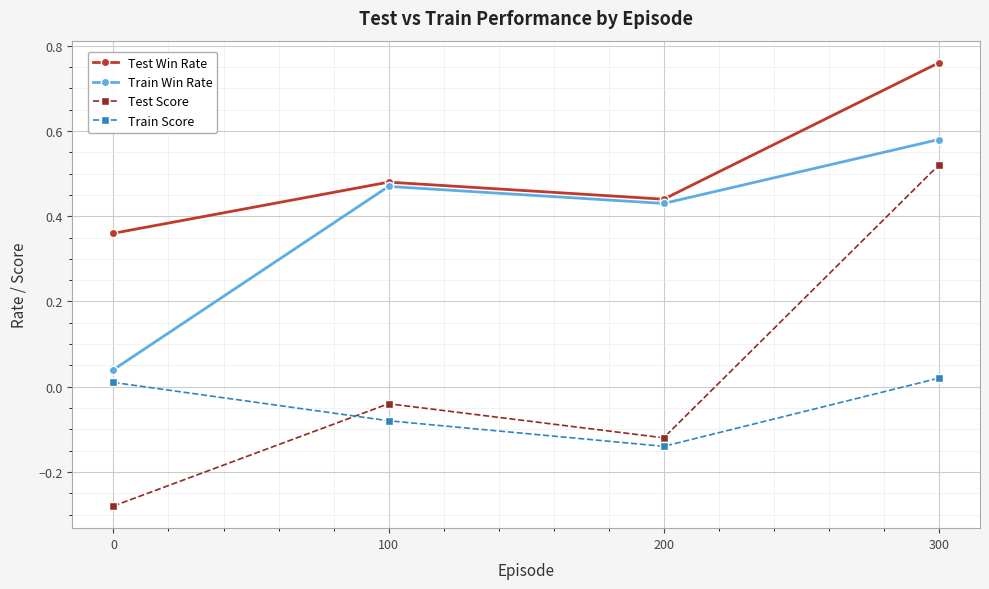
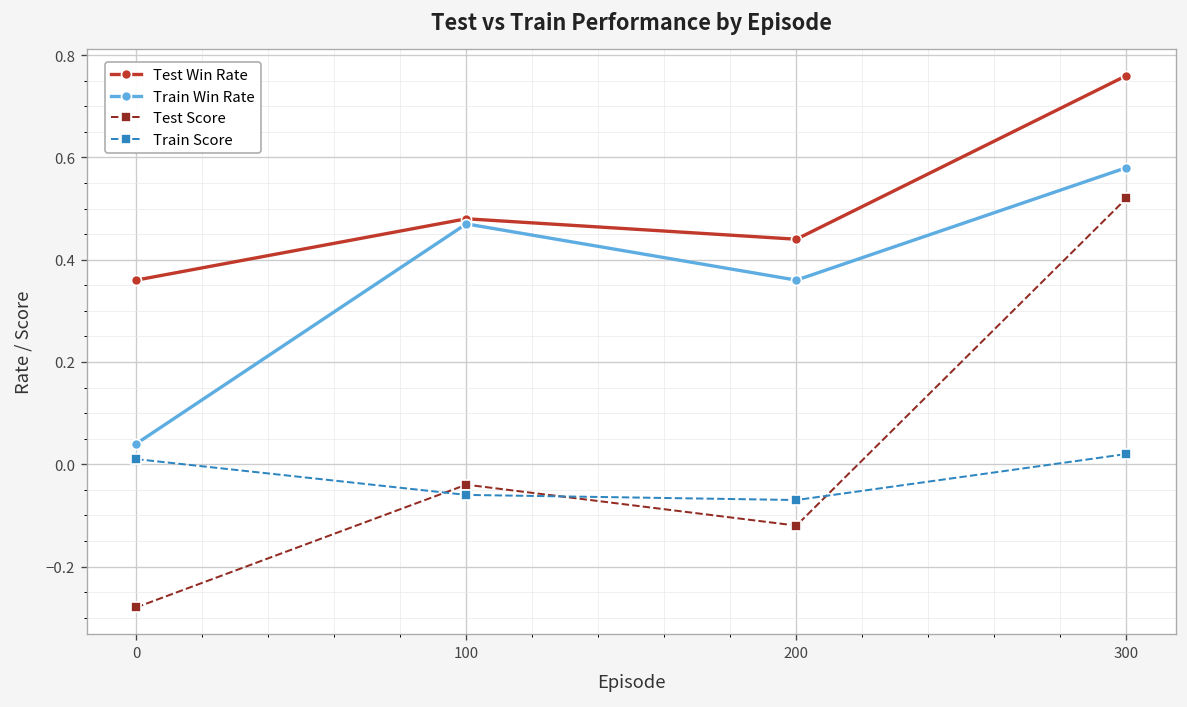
Train Score, 100: -0.08 -> -0.06
Train Win Rate, 200: 0.43 -> 0.36
Train Score, 200: -0.14 -> -0.07
